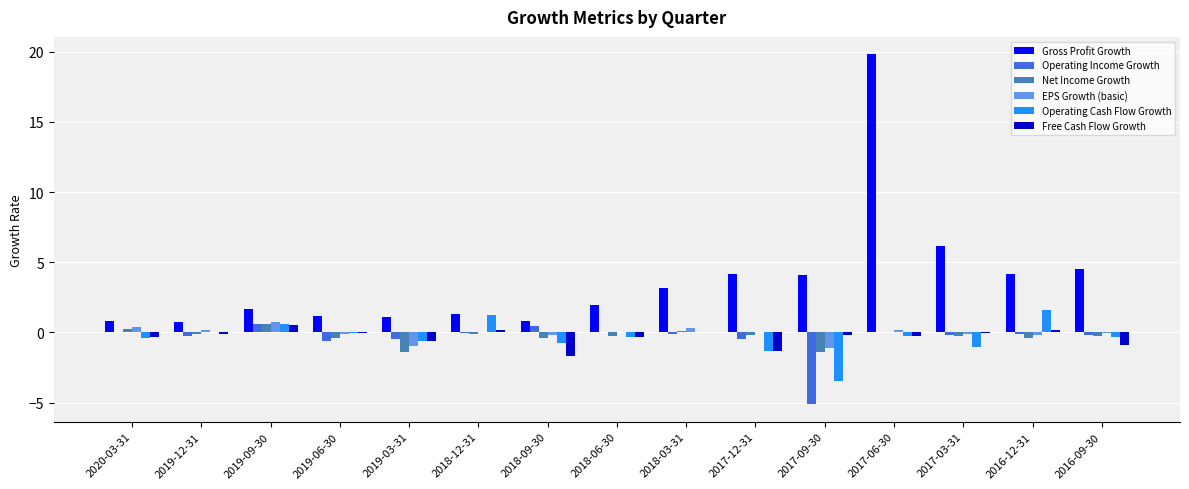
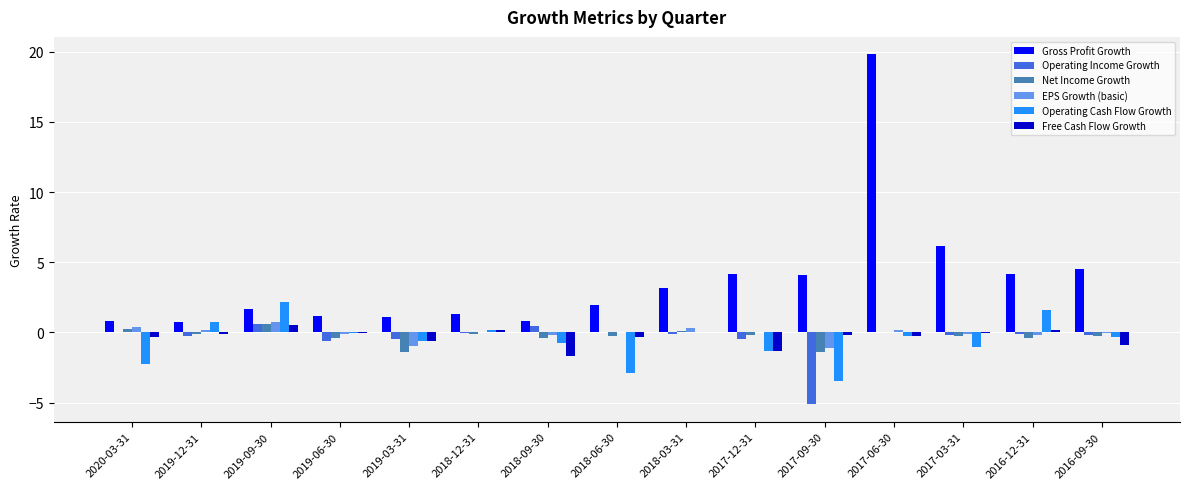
Operating Cash Flow Growth, 2020-03-31: -0.4 -> -2.2
Operating Cash Flow Growth, 2019-12-31: 0.0 -> 0.7
Operating Cash Flow Growth, 2019-09-30: 0.6 -> 2.2
Operating Cash Flow Growth, 2018-12-31: 1.2 -> 0.2
Operating Cash Flow Growth, 2018-06-30: -0.4 -> -2.9
